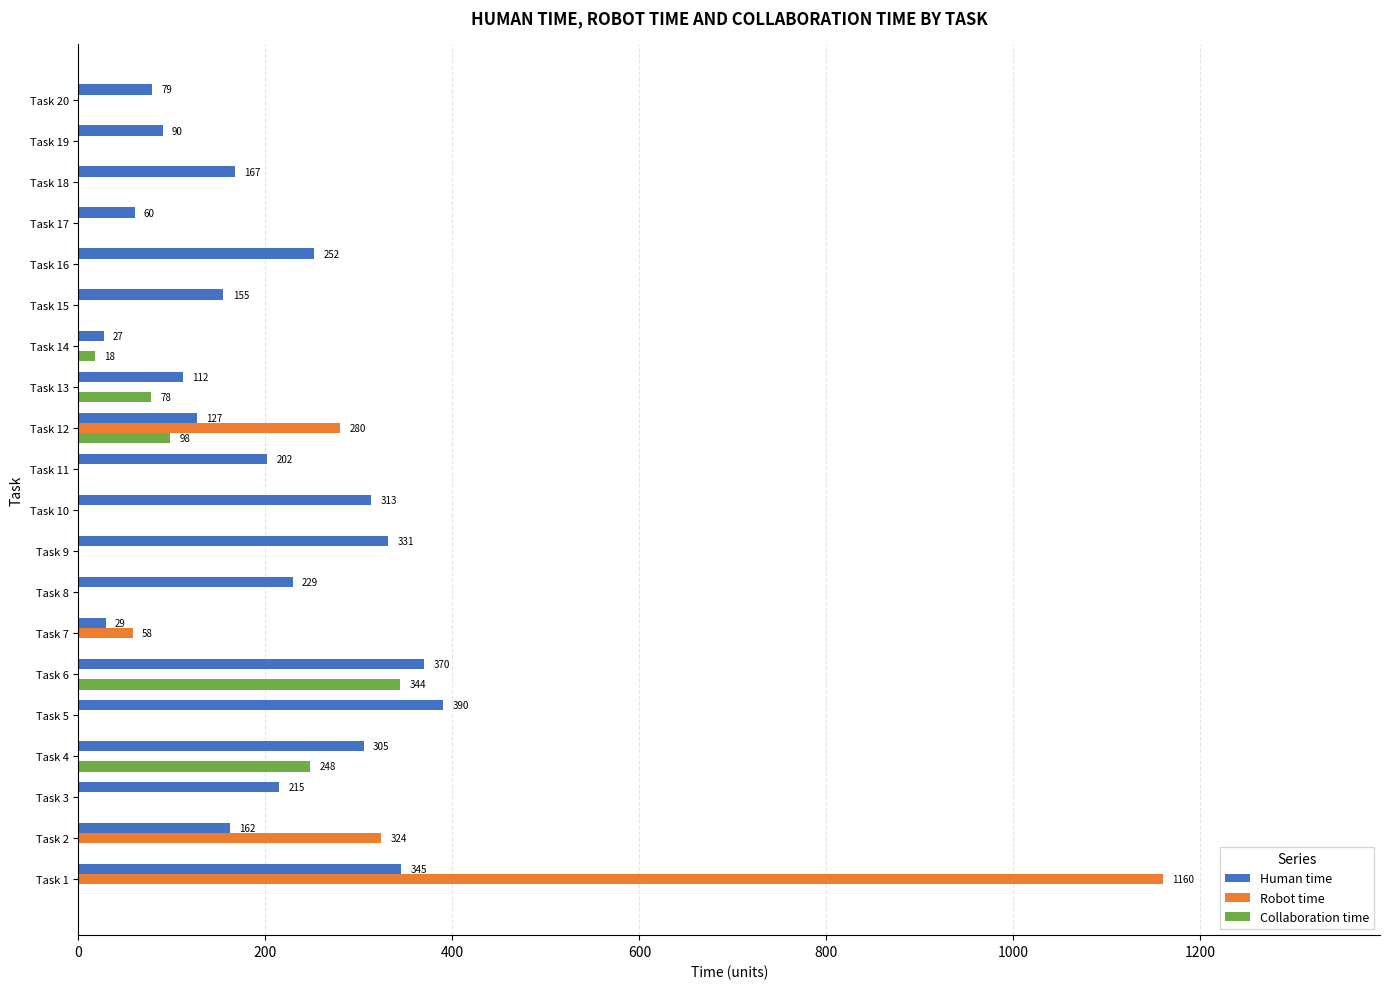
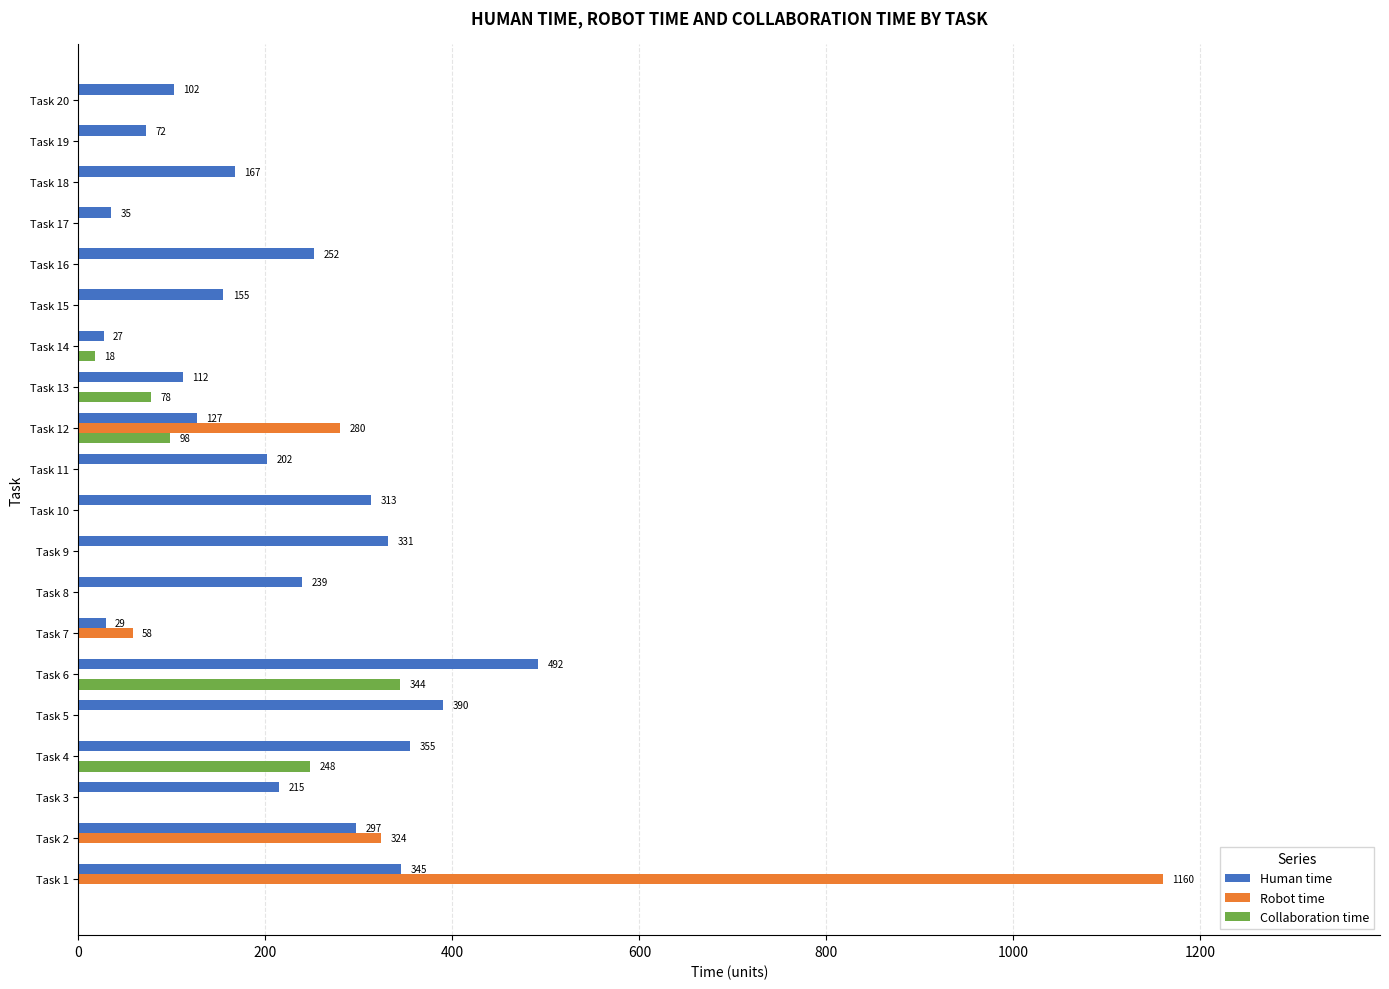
Human time, Task 20: 79 -> 102
Human time, Task 19: 90 -> 72
Human time, Task 17: 60 -> 35
Human time, Task 8: 229 -> 239
Human time, Task 6: 370 -> 492
Human time, Task 4: 305 -> 355
Human time, Task 2: 162 -> 297
